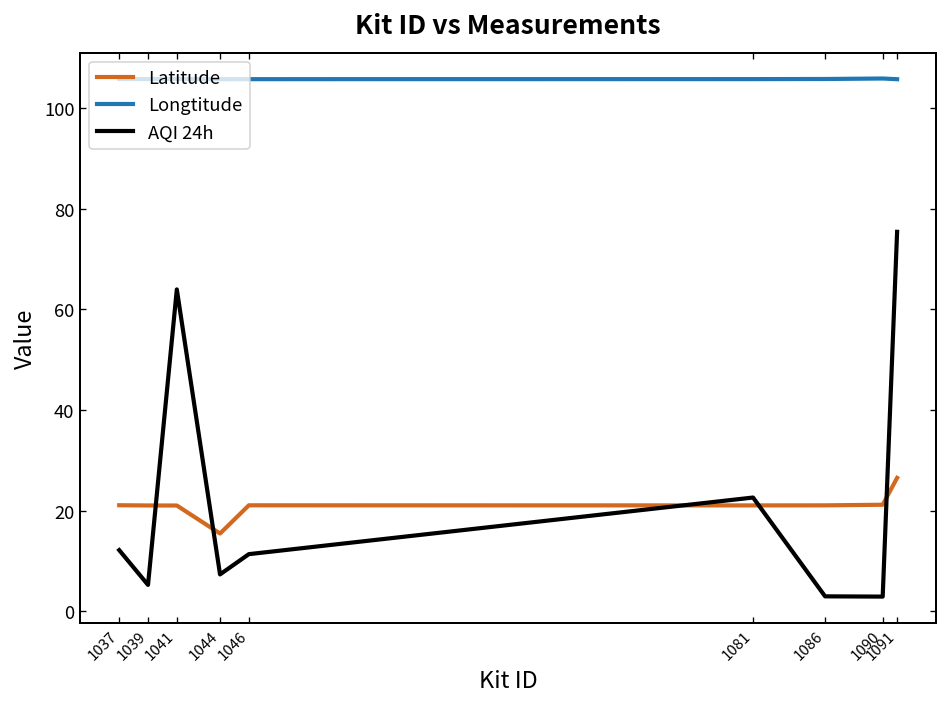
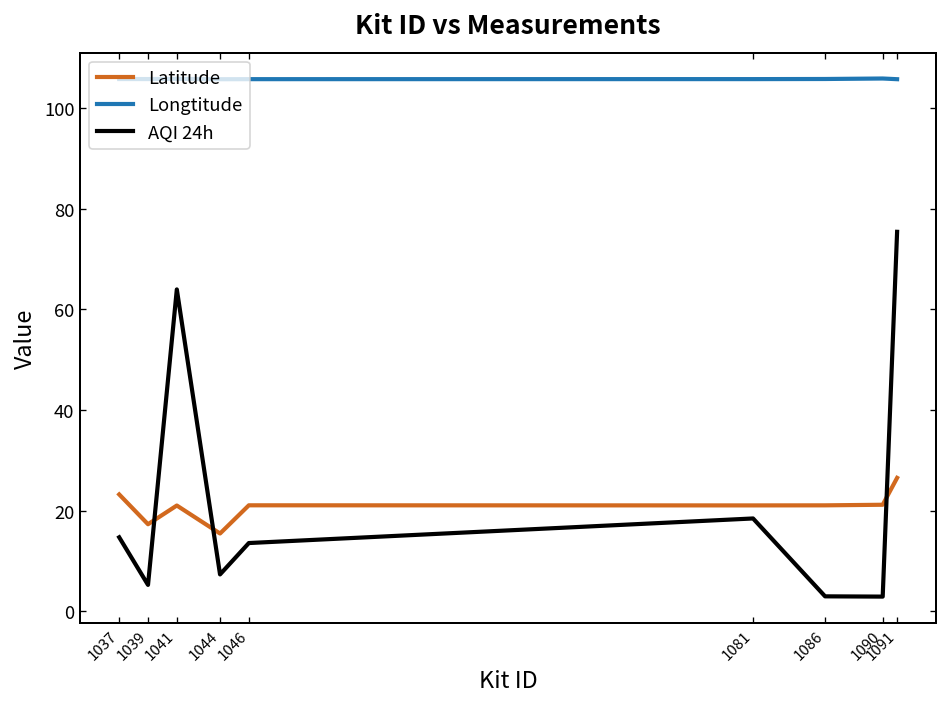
Latitude, 1037: 21 -> 23
AQI 24h, 1037: 12 -> 15
Latitude, 1039: 21 -> 17
AQI 24h, 1046: 11 -> 14
AQI 24h, 1081: 23 -> 18
